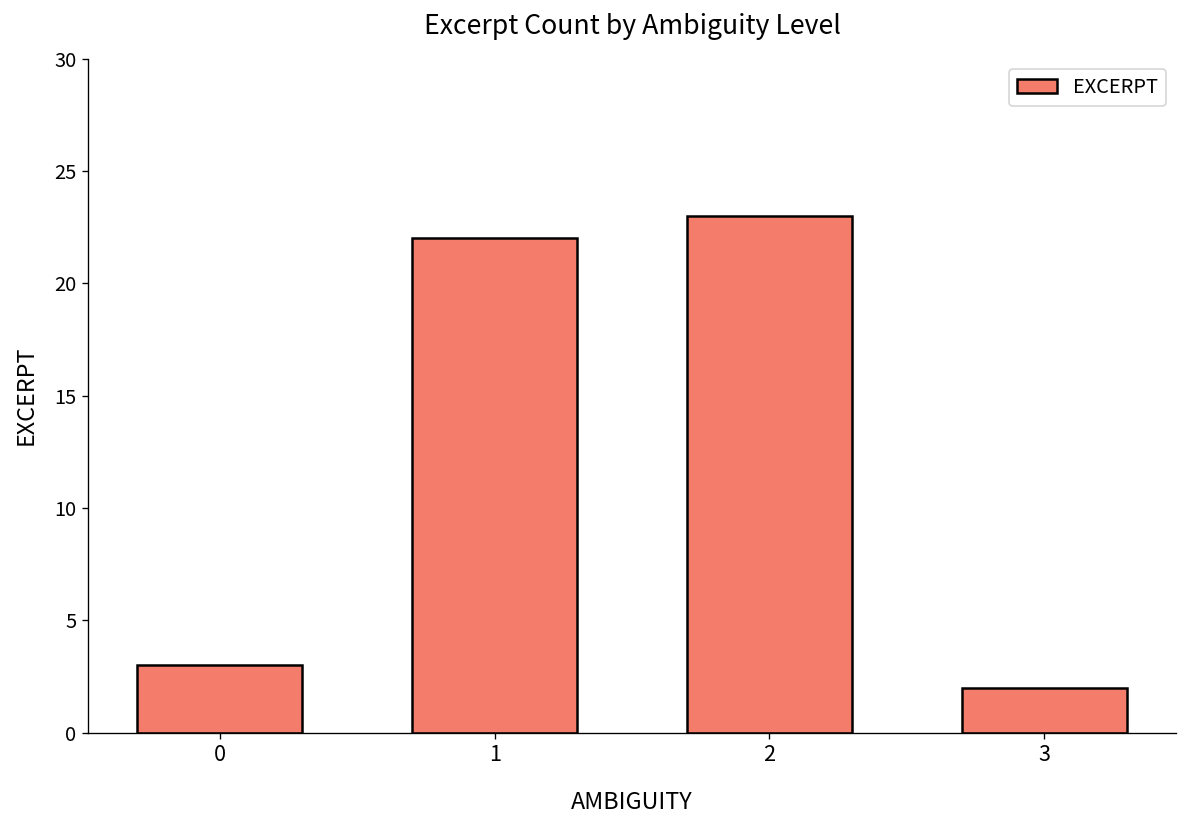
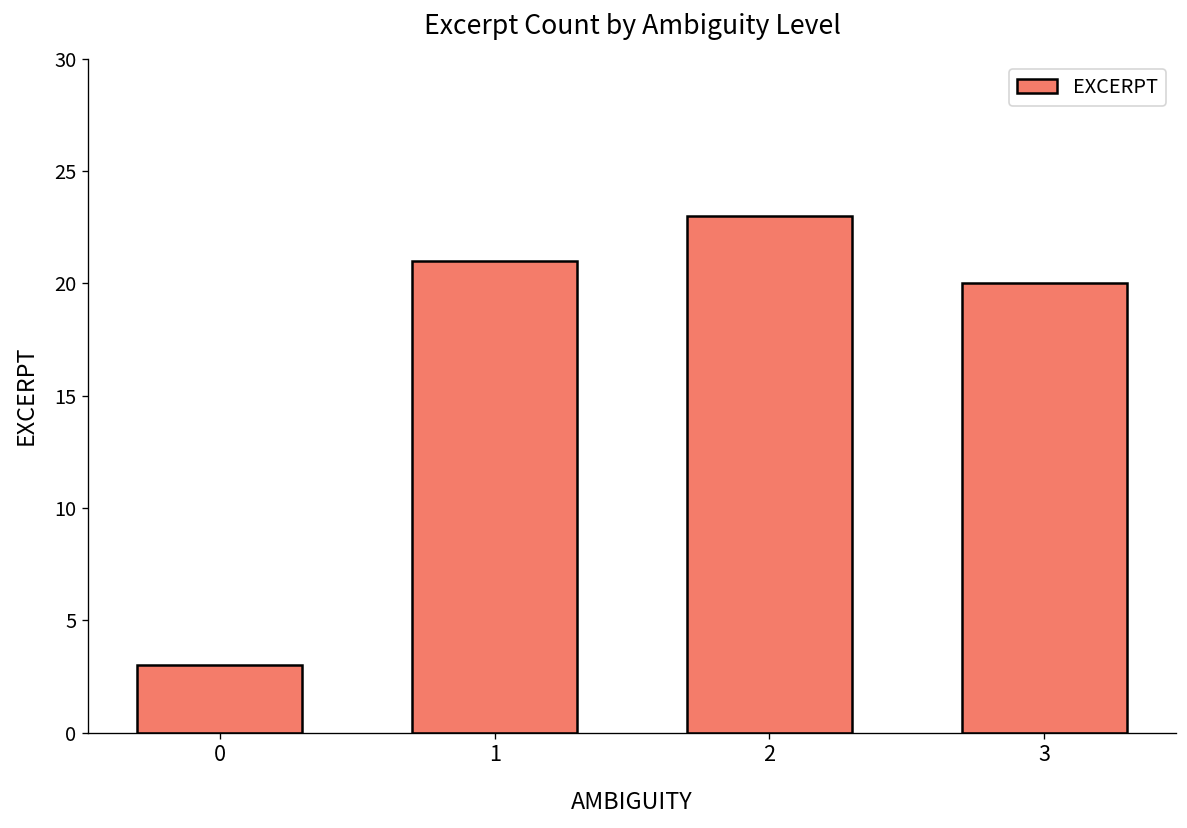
1: 22 -> 21
3: 2 -> 20
